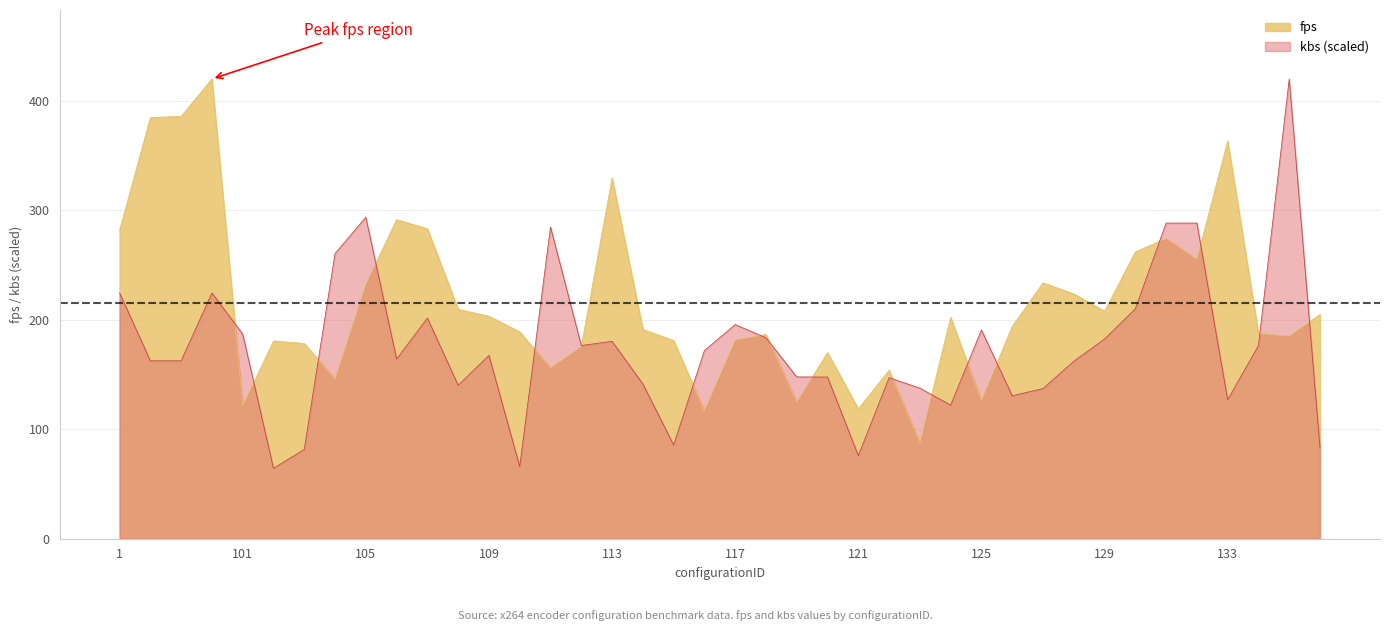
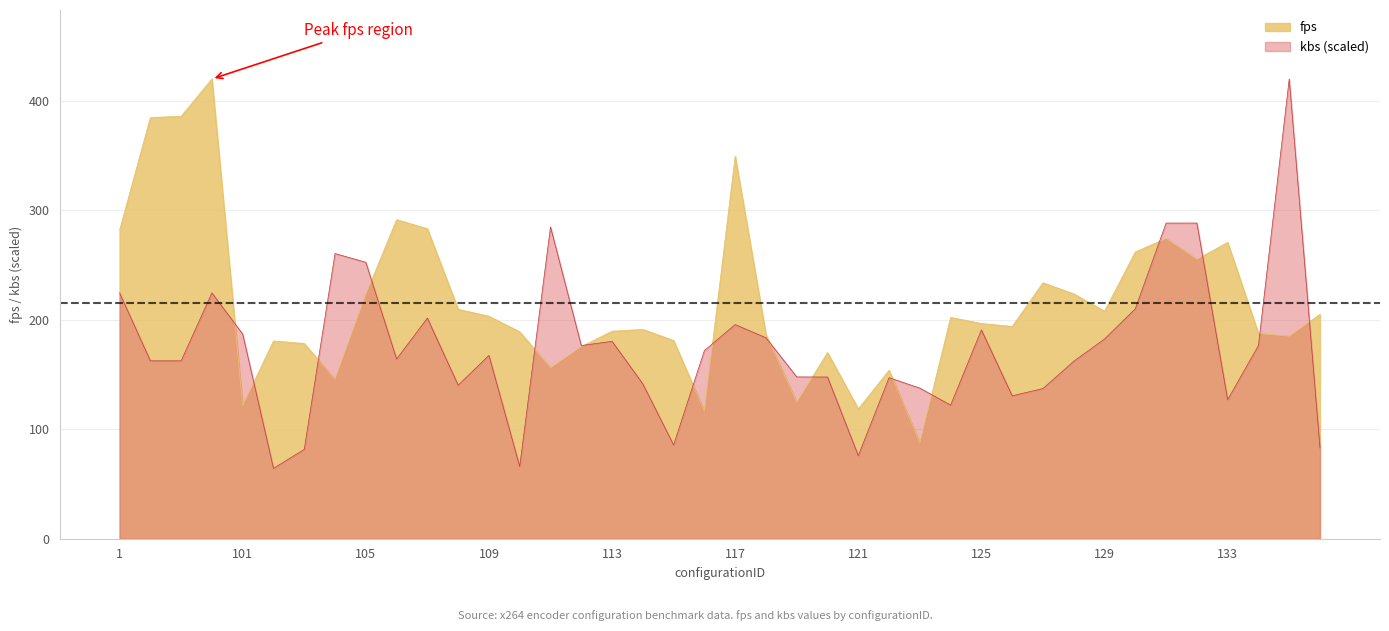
fps, 105: 233 -> 223
kbs (scaled), 105: 294 -> 253
fps, 113: 330 -> 190
fps, 117: 181 -> 350
fps, 125: 126 -> 197
fps, 133: 363 -> 271
